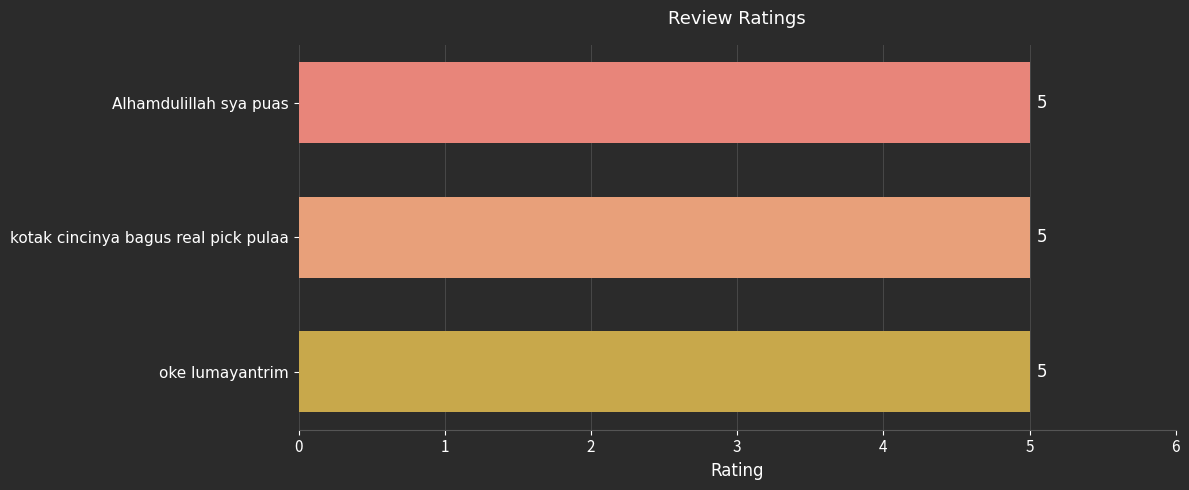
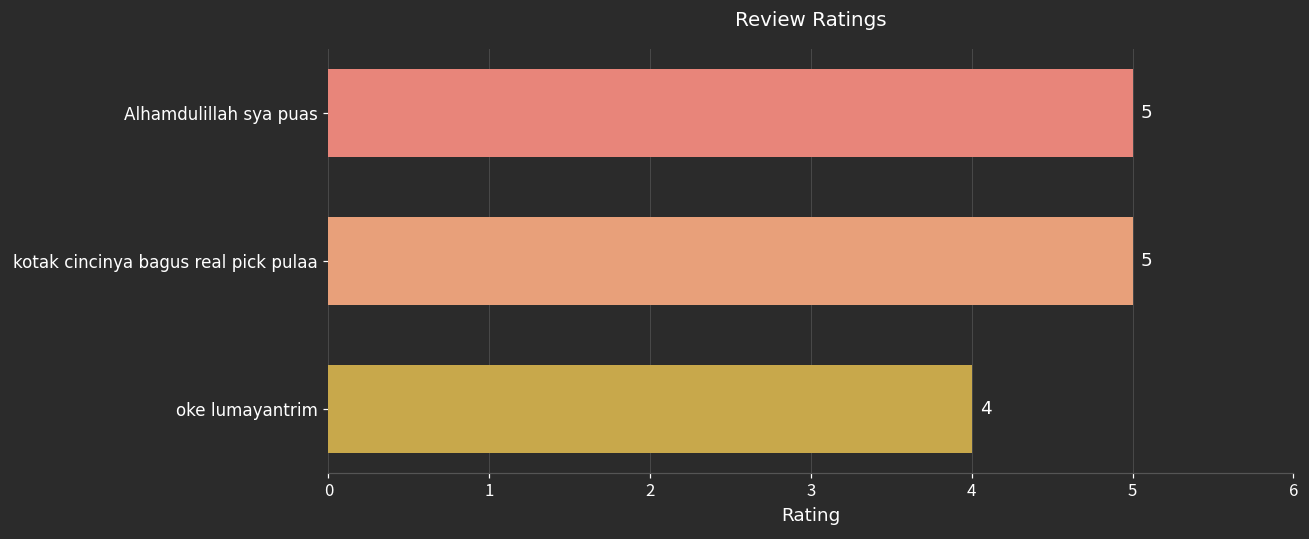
oke lumayantrim: 5 -> 4
